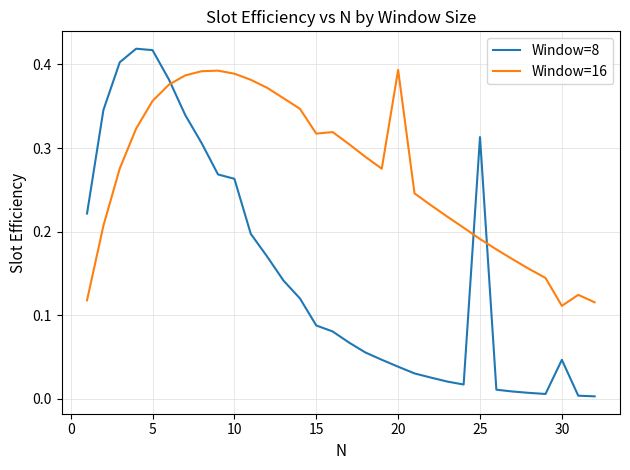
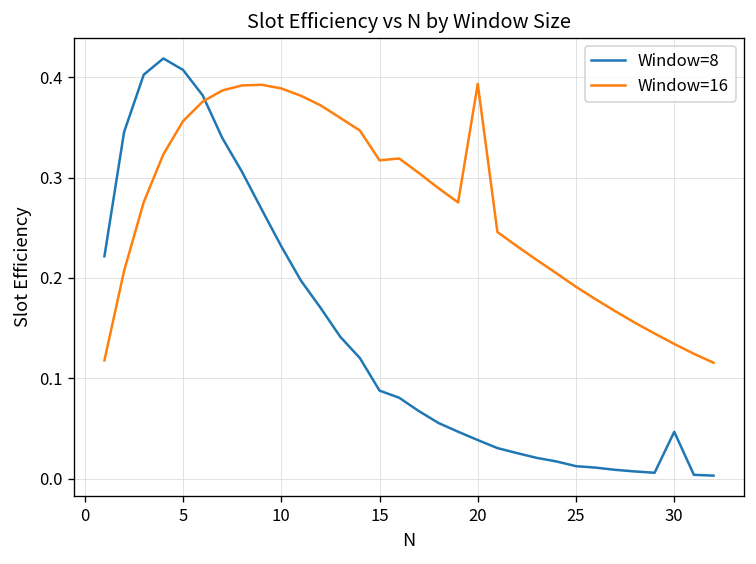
Window=8, 5: 0.42 -> 0.41
Window=8, 10: 0.26 -> 0.23
Window=8, 25: 0.31 -> 0.01
Window=16, 30: 0.11 -> 0.13
